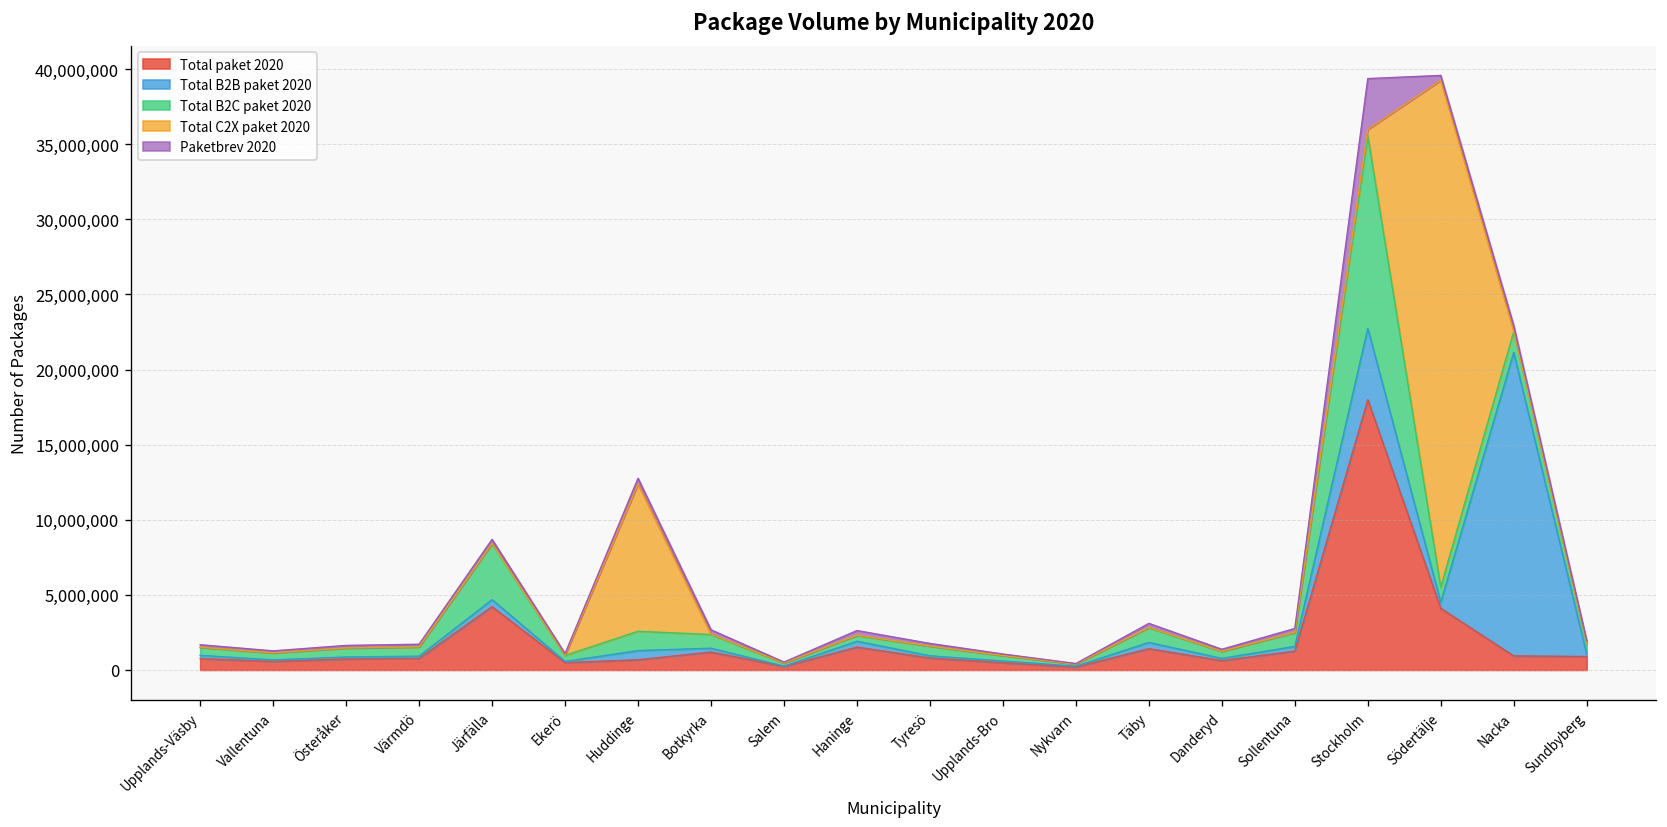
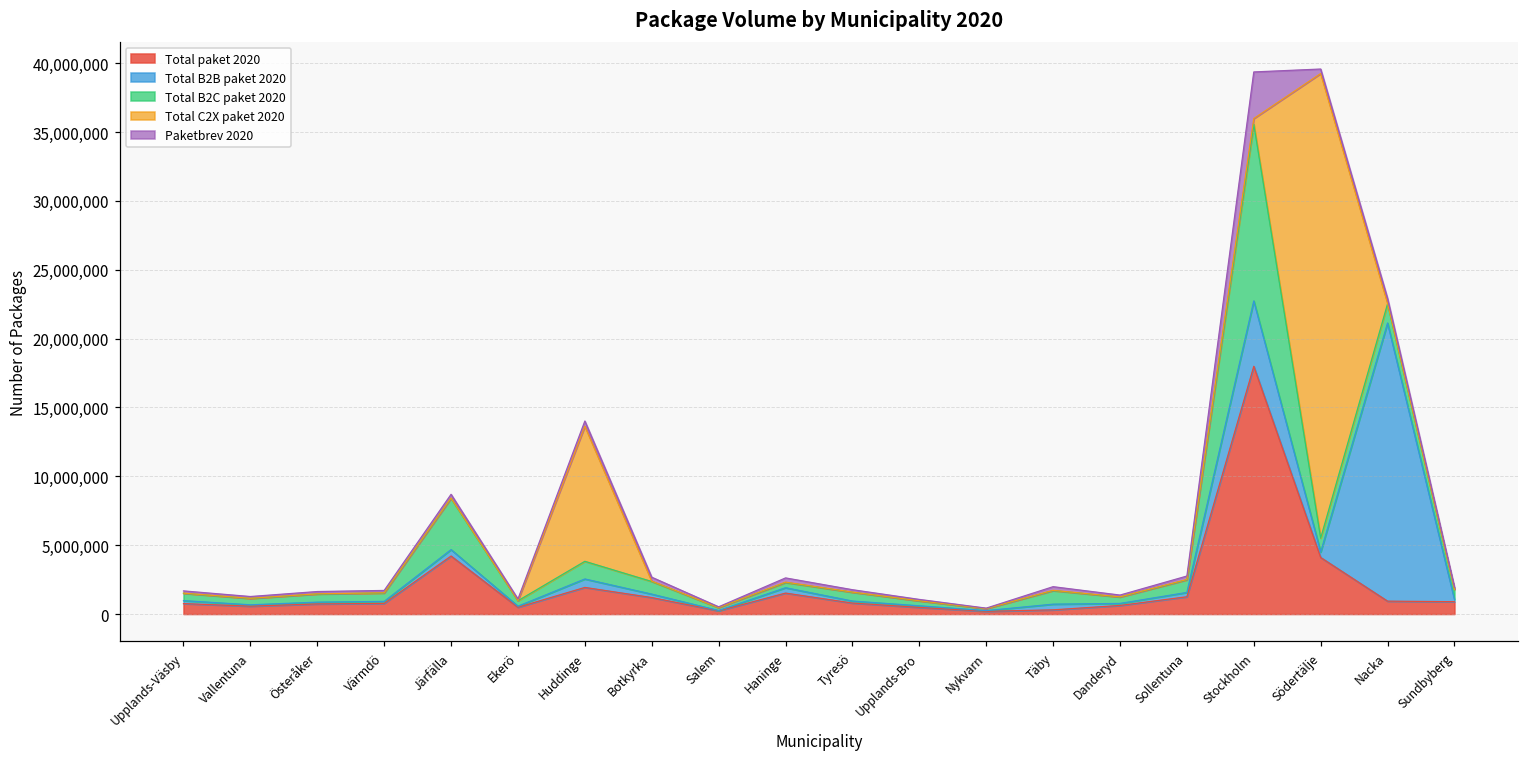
Total paket 2020, Huddinge: 700,000 -> 1,900,000
Total paket 2020, Täby: 1,400,000 -> 300,000
